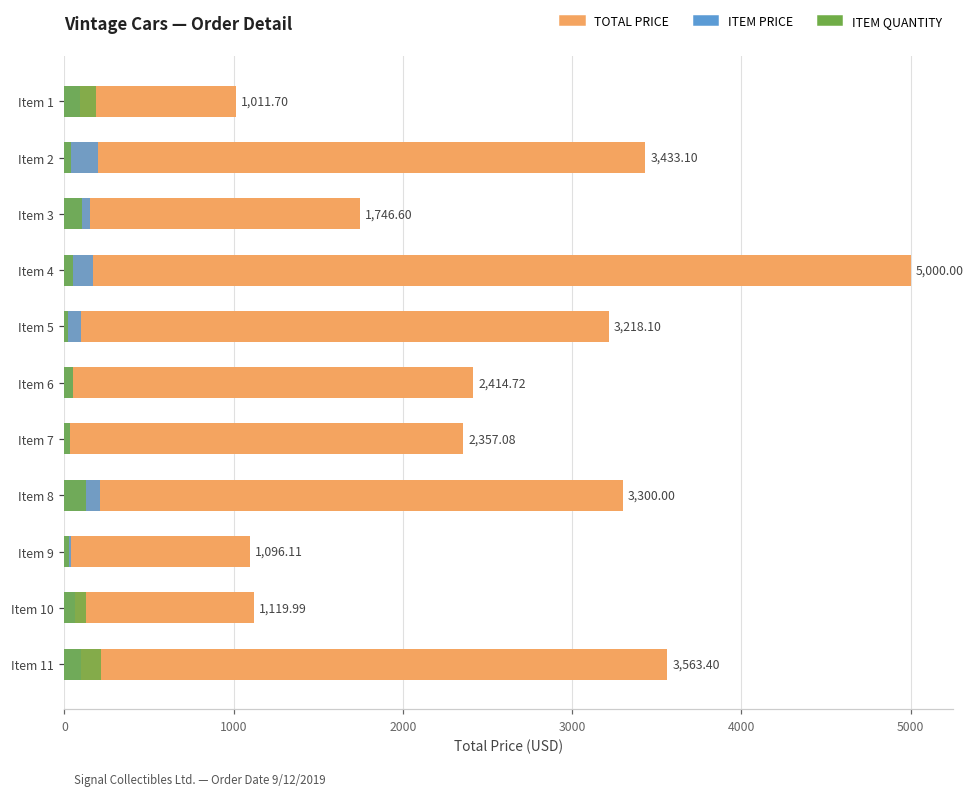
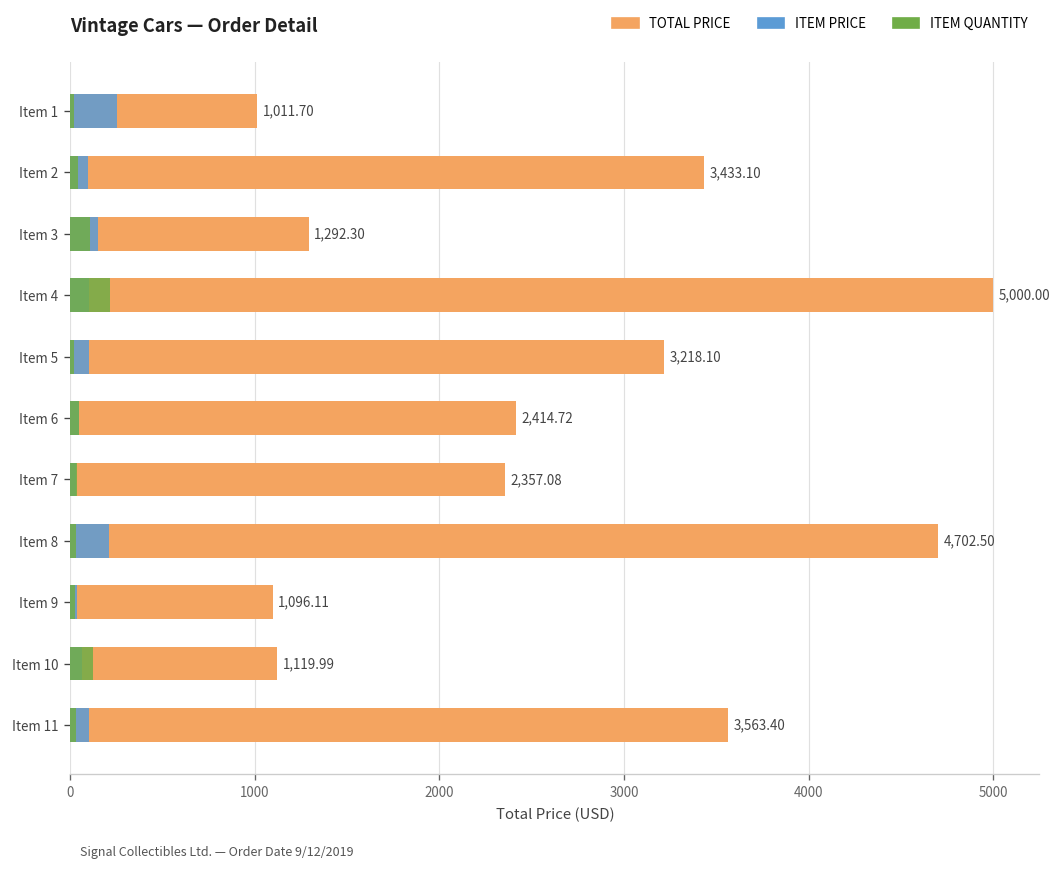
ITEM PRICE, Item 1: 90 -> 260
ITEM QUANTITY, Item 1: 190 -> 20
ITEM PRICE, Item 2: 200 -> 90
TOTAL PRICE, Item 3: 1,746.60 -> 1,292.30
ITEM PRICE, Item 4: 170 -> 100
ITEM QUANTITY, Item 4: 50 -> 210
TOTAL PRICE, Item 8: 3,300.00 -> 4,702.50
ITEM QUANTITY, Item 8: 130 -> 30
ITEM QUANTITY, Item 11: 220 -> 30
